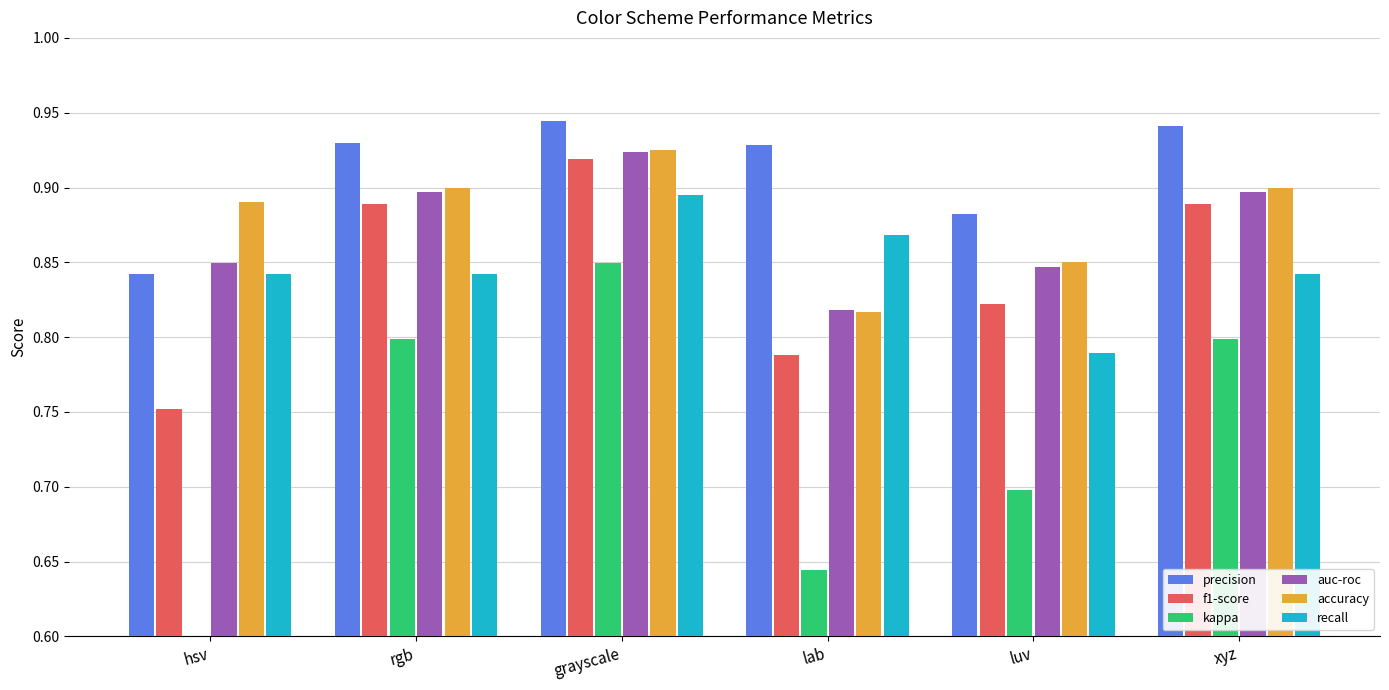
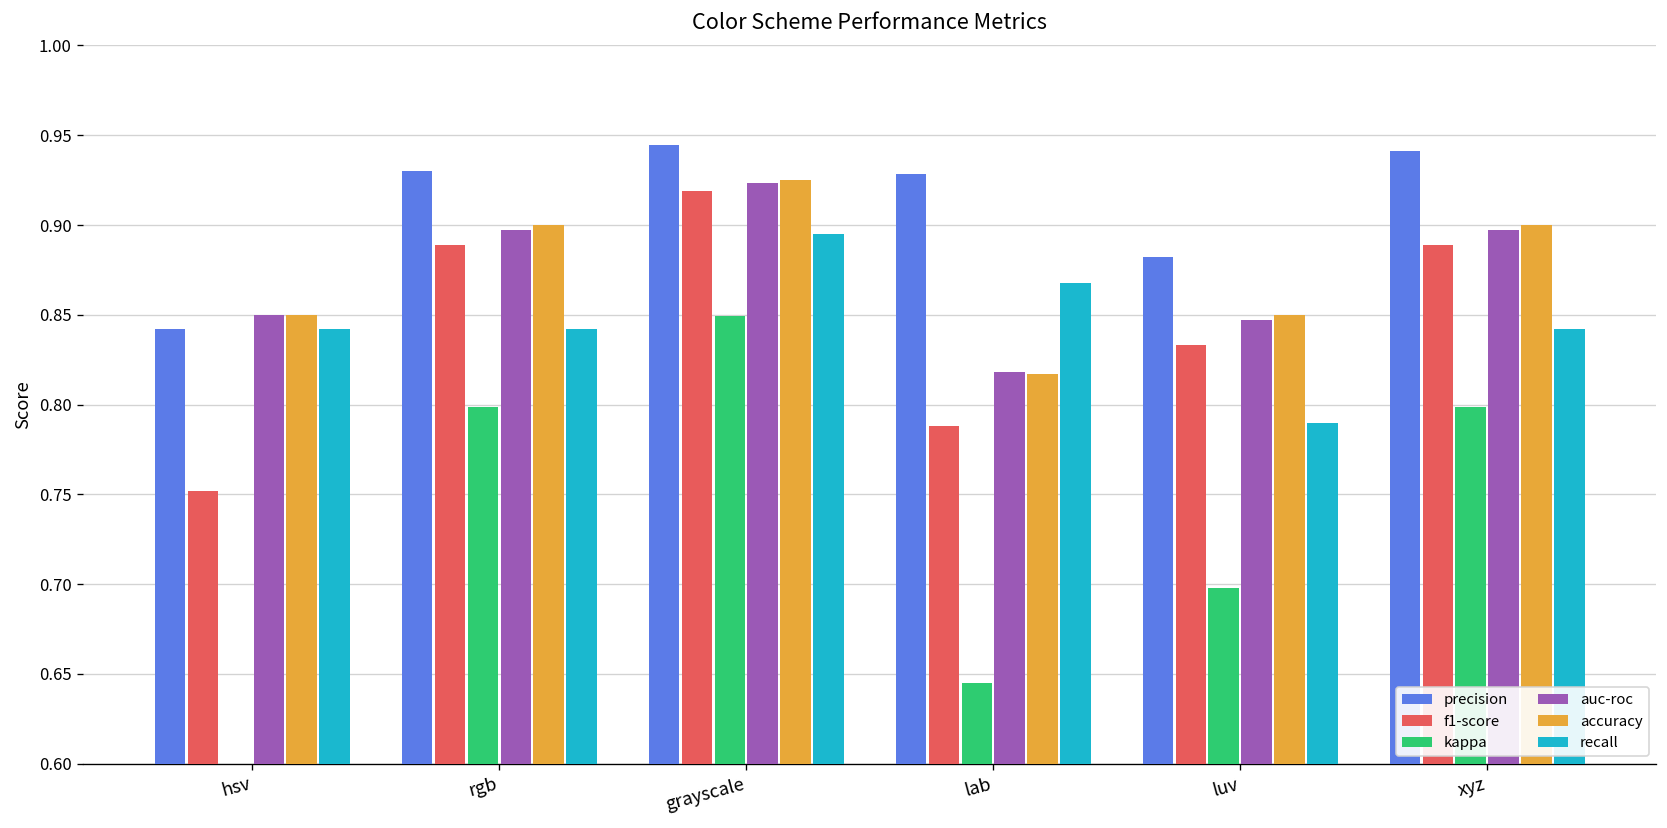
accuracy, hsv: 0.89 -> 0.85
f1-score, luv: 0.822 -> 0.833
